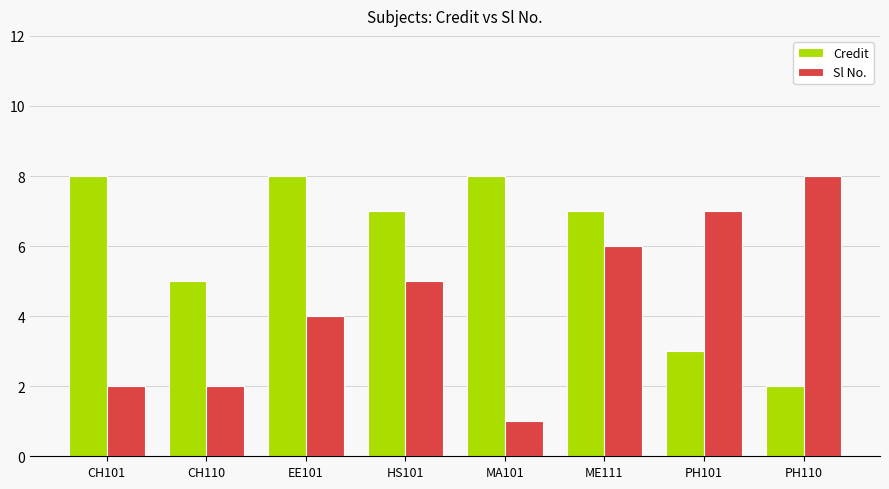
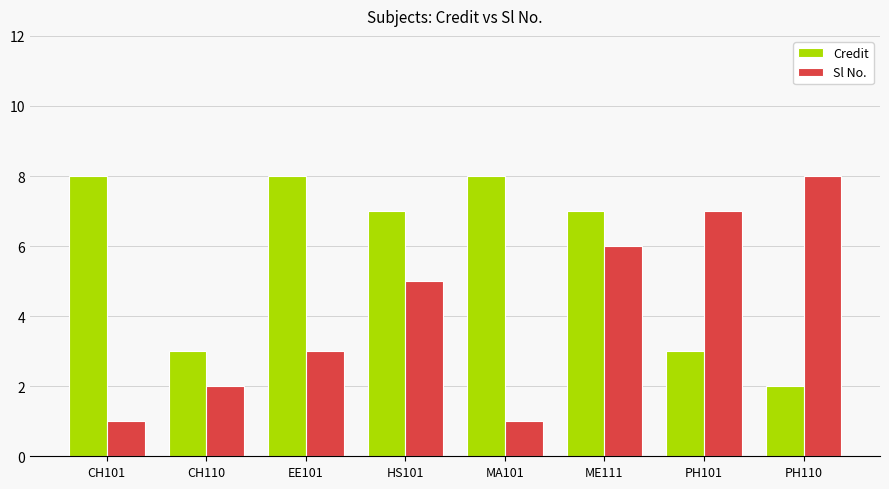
Sl No., CH101: 2 -> 1
Credit, CH110: 5 -> 3
Sl No., EE101: 4 -> 3
